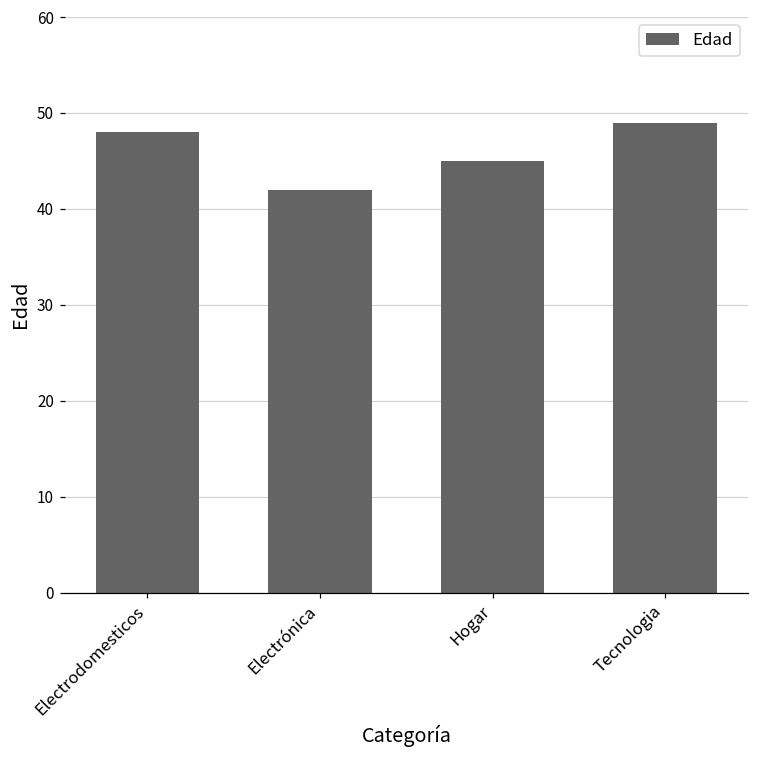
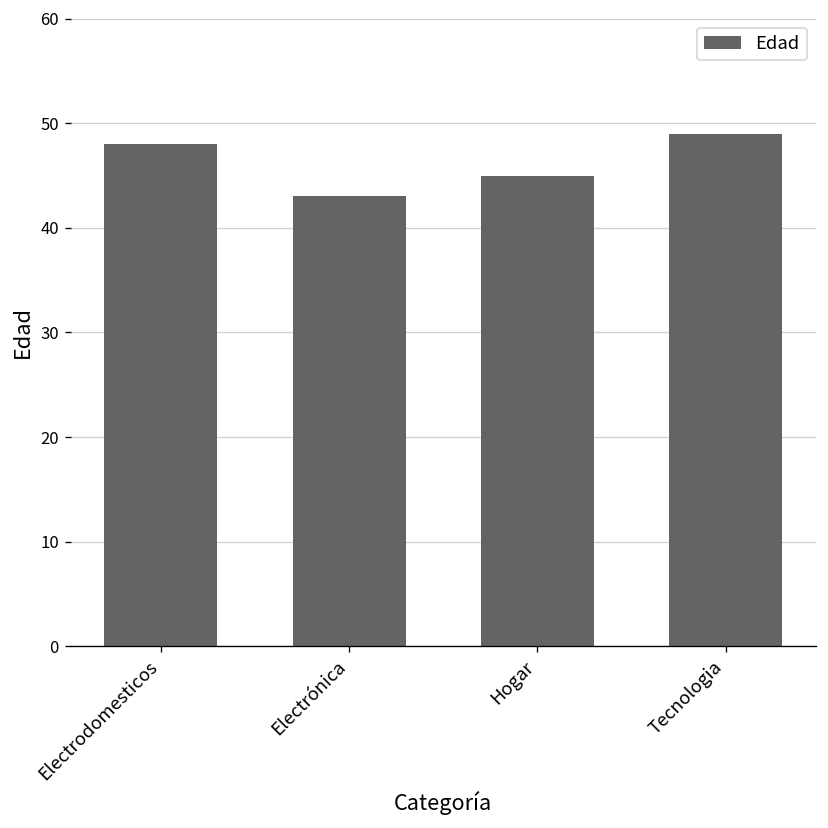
Electrónica: 42 -> 43
